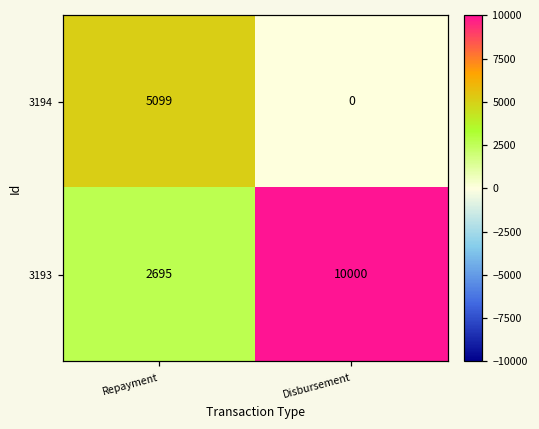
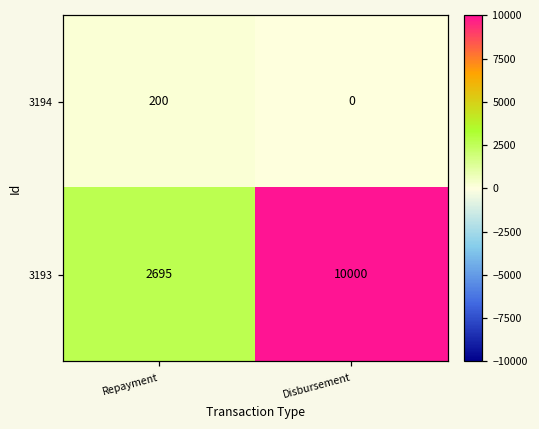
3194, Repayment: 5099 -> 200
